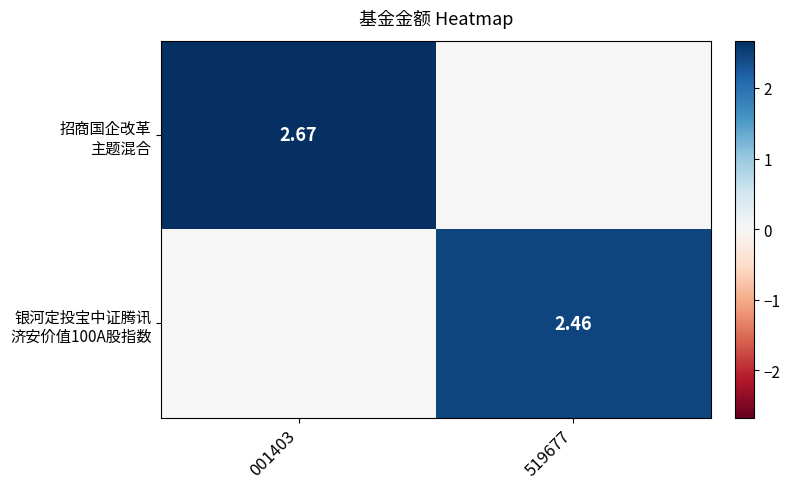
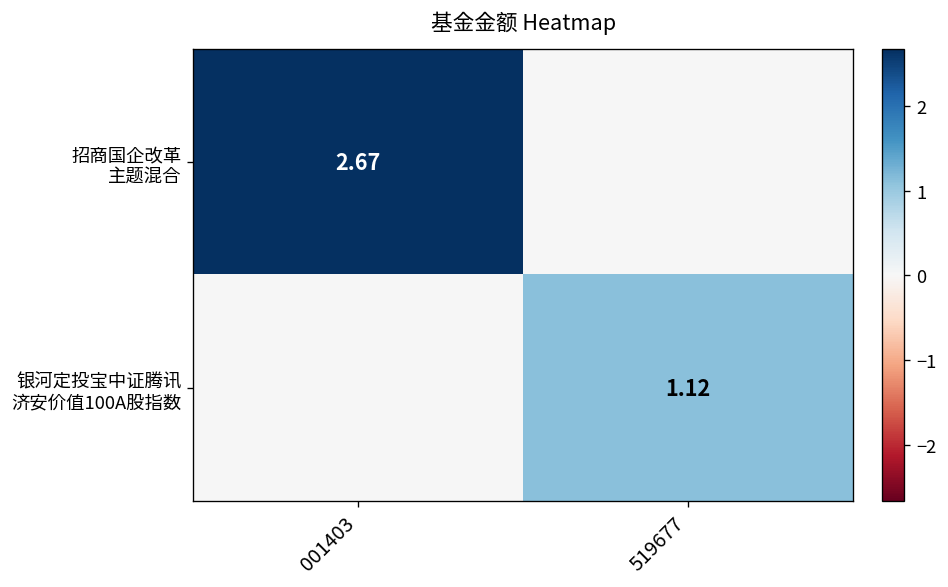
银河定投宝中证腾讯 济安价值100A股指数, 519677: 2.46 -> 1.12
